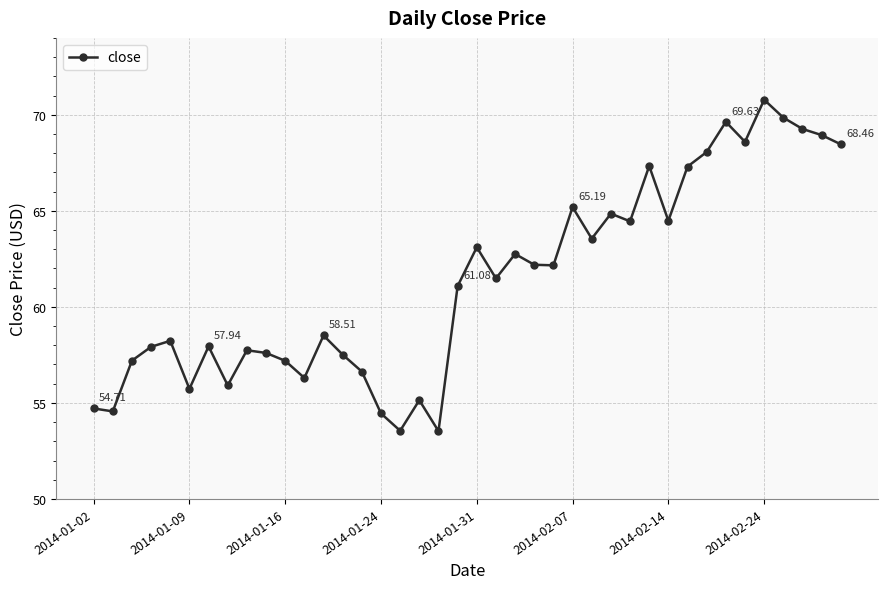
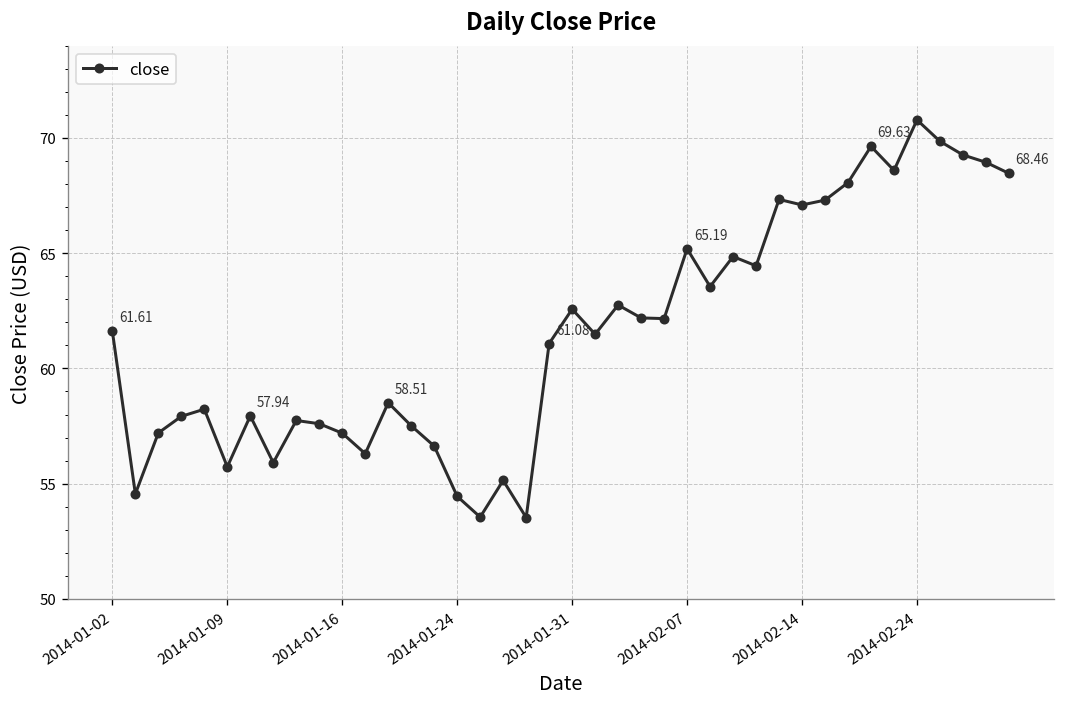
2014-01-02: 54.71 -> 61.61
2014-01-31: 63.1 -> 62.6
2014-02-14: 64.5 -> 67.1
